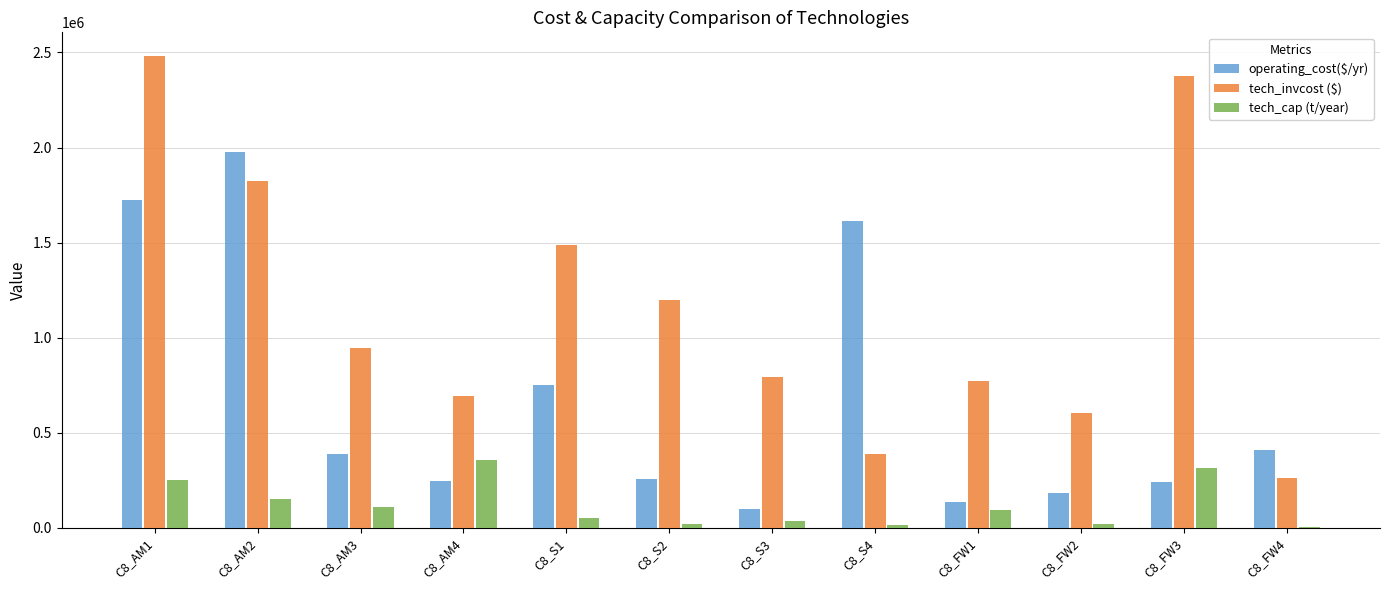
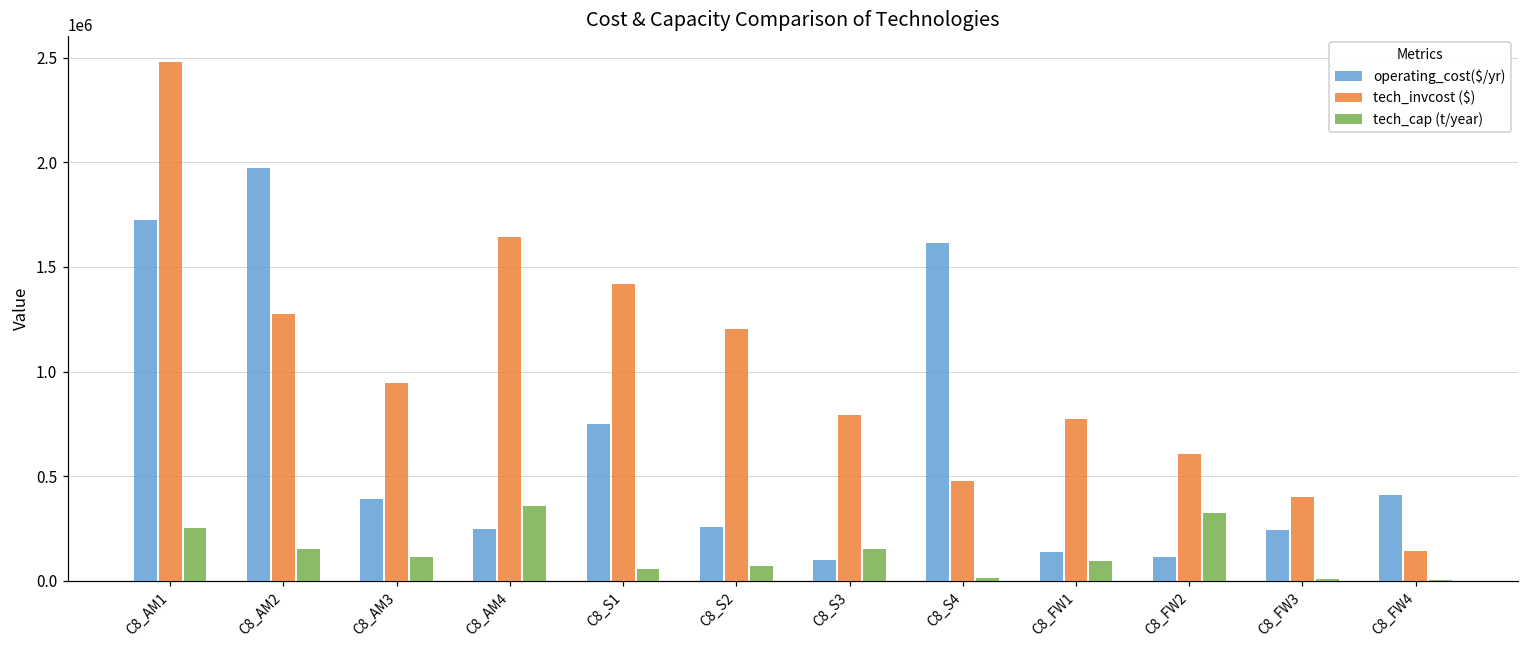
tech_invcost ($), C8_AM2: 1830000 -> 1280000
tech_invcost ($), C8_AM4: 700000 -> 1640000
tech_invcost ($), C8_S1: 1490000 -> 1420000
tech_cap (t/year), C8_S2: 20000 -> 70000
tech_cap (t/year), C8_S3: 40000 -> 150000
tech_invcost ($), C8_S4: 390000 -> 480000
operating_cost($/yr), C8_FW2: 180000 -> 110000
tech_cap (t/year), C8_FW2: 20000 -> 320000
tech_invcost ($), C8_FW3: 2380000 -> 400000
tech_cap (t/year), C8_FW3: 310000 -> 10000
tech_invcost ($), C8_FW4: 260000 -> 140000
